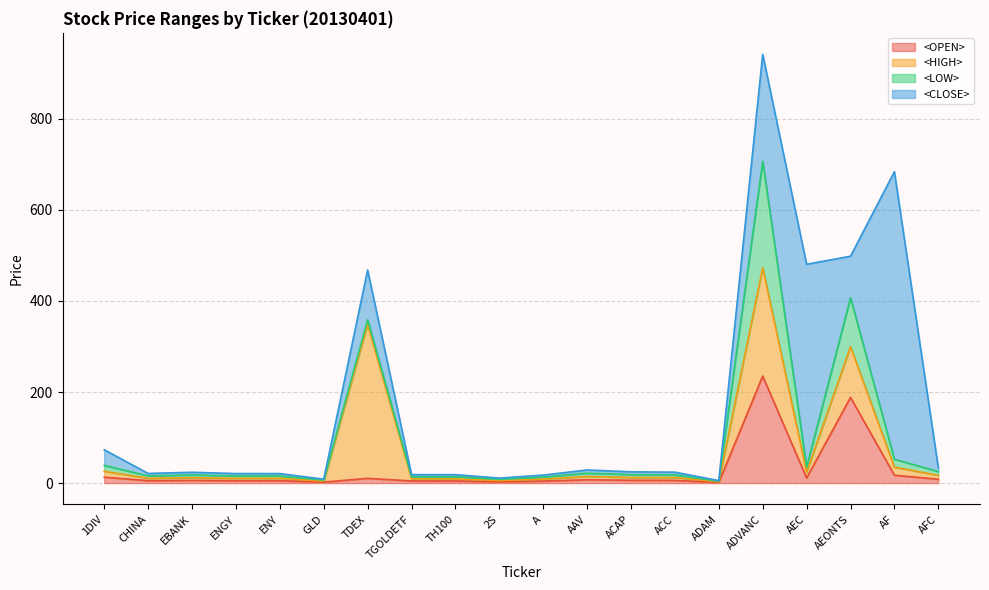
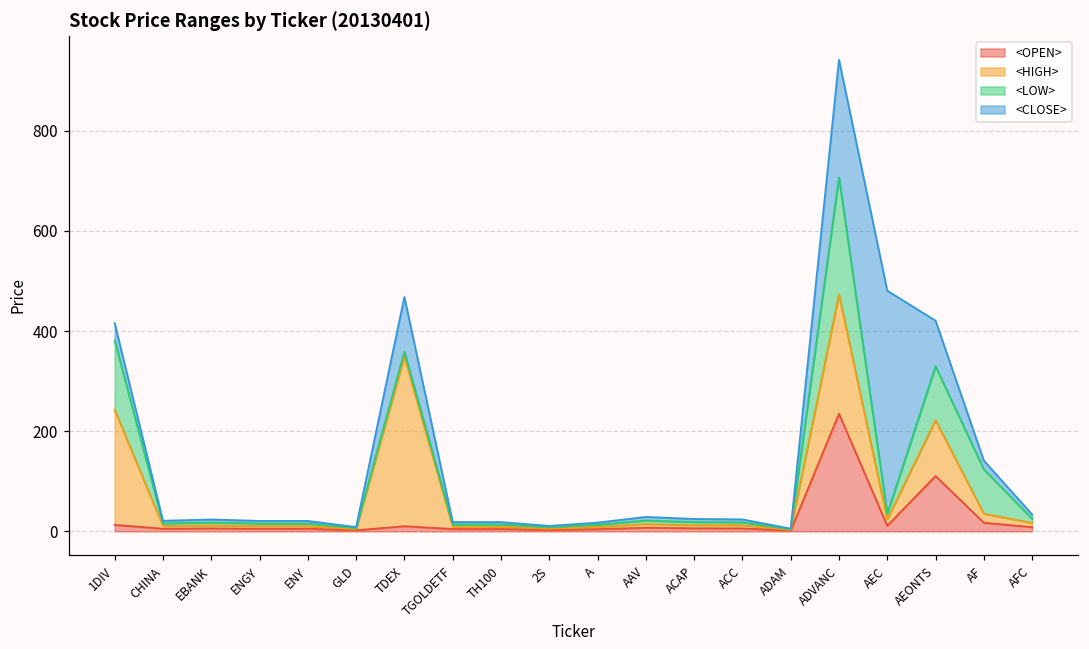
<HIGH>, 1DIV: 10 -> 230
<LOW>, 1DIV: 10 -> 140
<OPEN>, AEONTS: 190 -> 110
<LOW>, AF: 20 -> 90
<CLOSE>, AF: 630 -> 20
